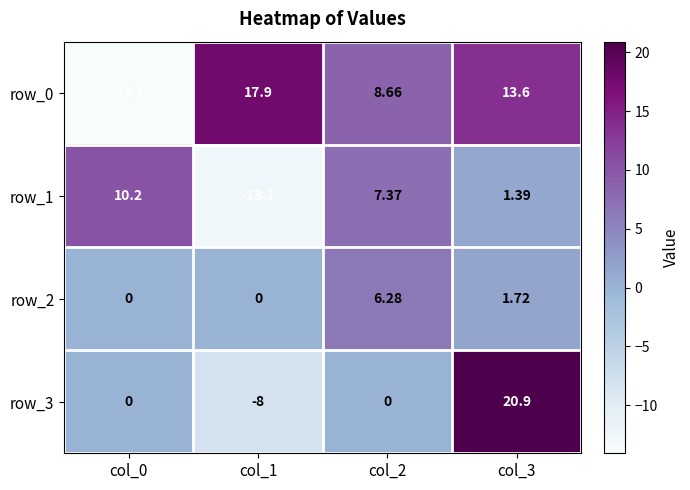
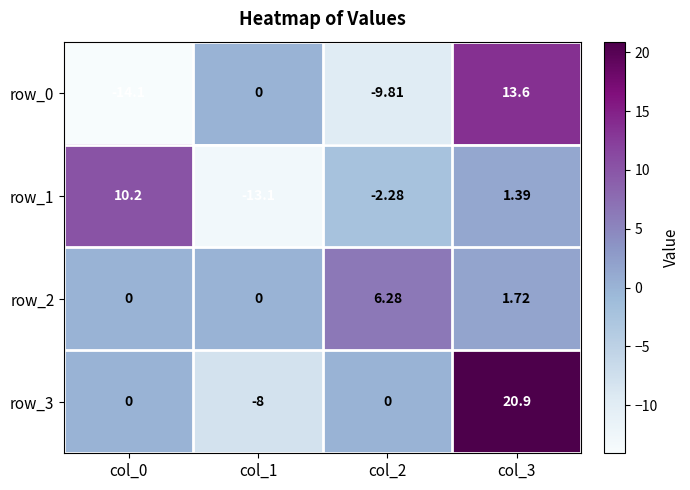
row_0, col_1: 17.9 -> 0
row_0, col_2: 8.66 -> -9.81
row_1, col_2: 7.37 -> -2.28
